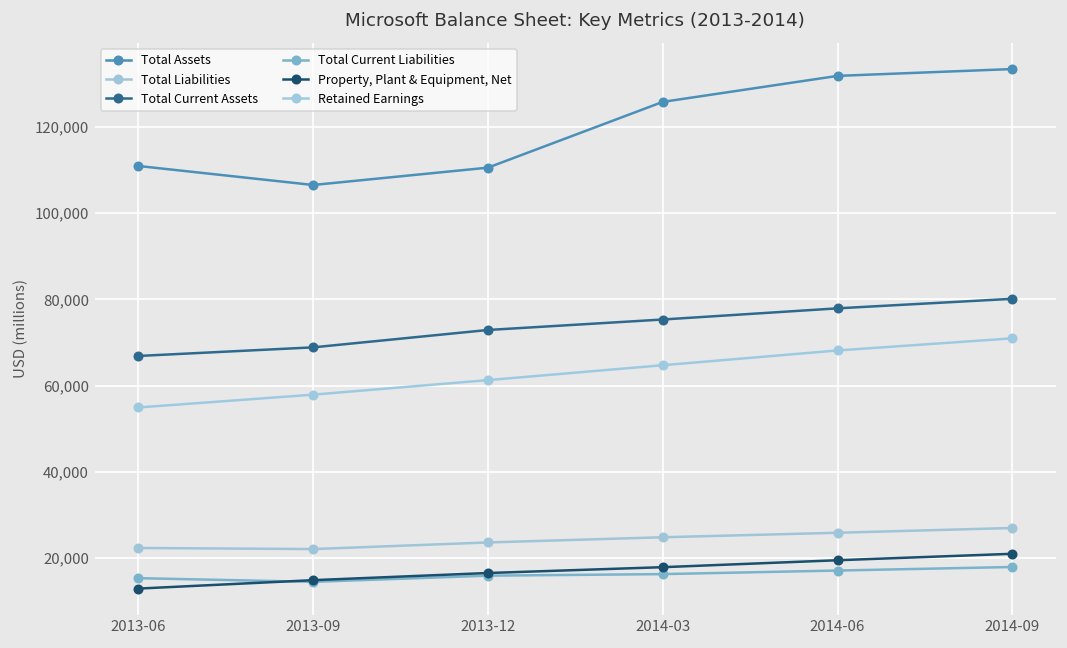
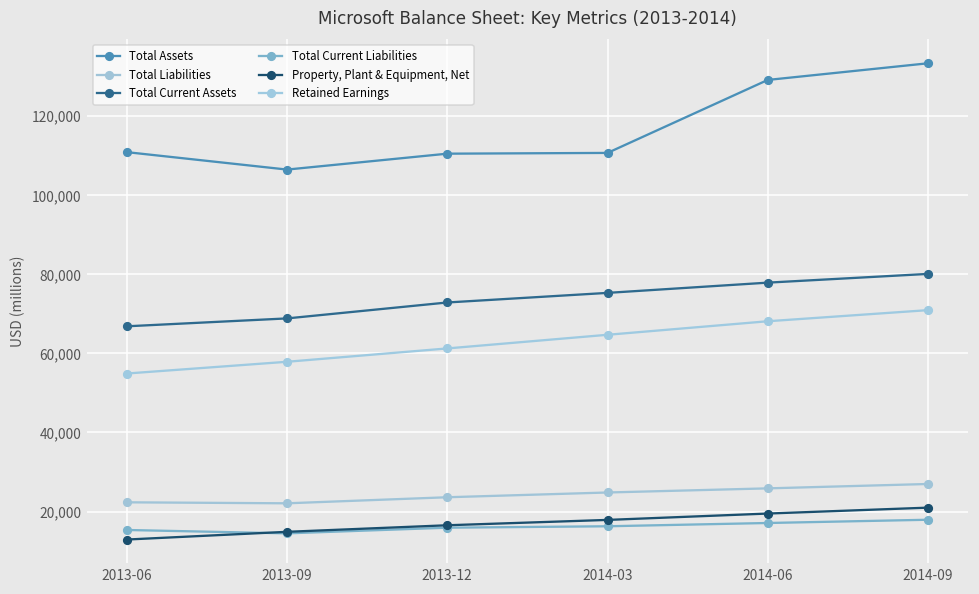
Total Assets, 2014-03: 126,000 -> 111,000
Total Assets, 2014-06: 132,000 -> 129,000
